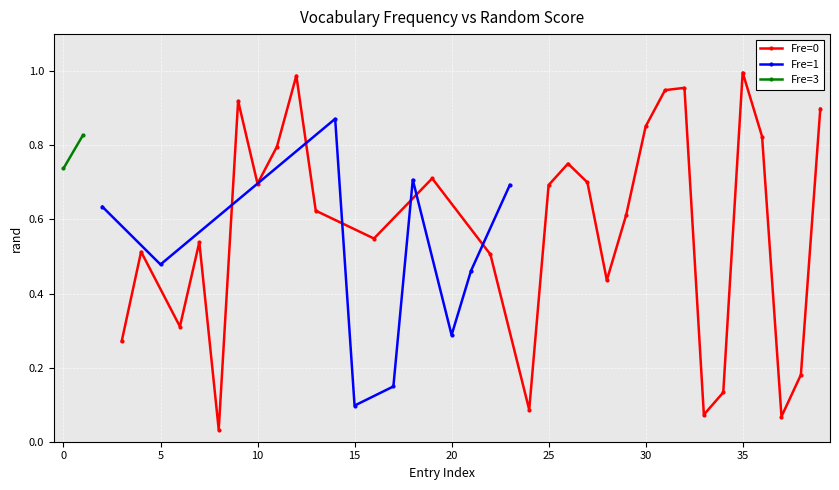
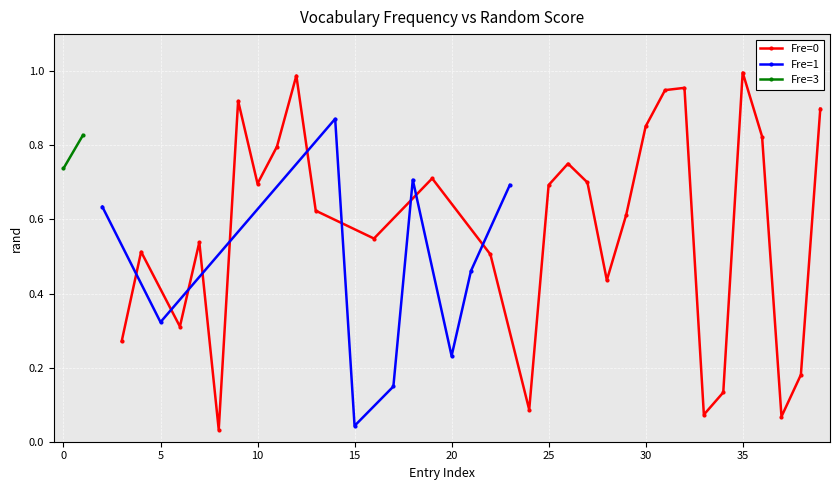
Fre=1, 5: 0.48 -> 0.32
Fre=1, 15: 0.10 -> 0.04
Fre=1, 20: 0.29 -> 0.23
